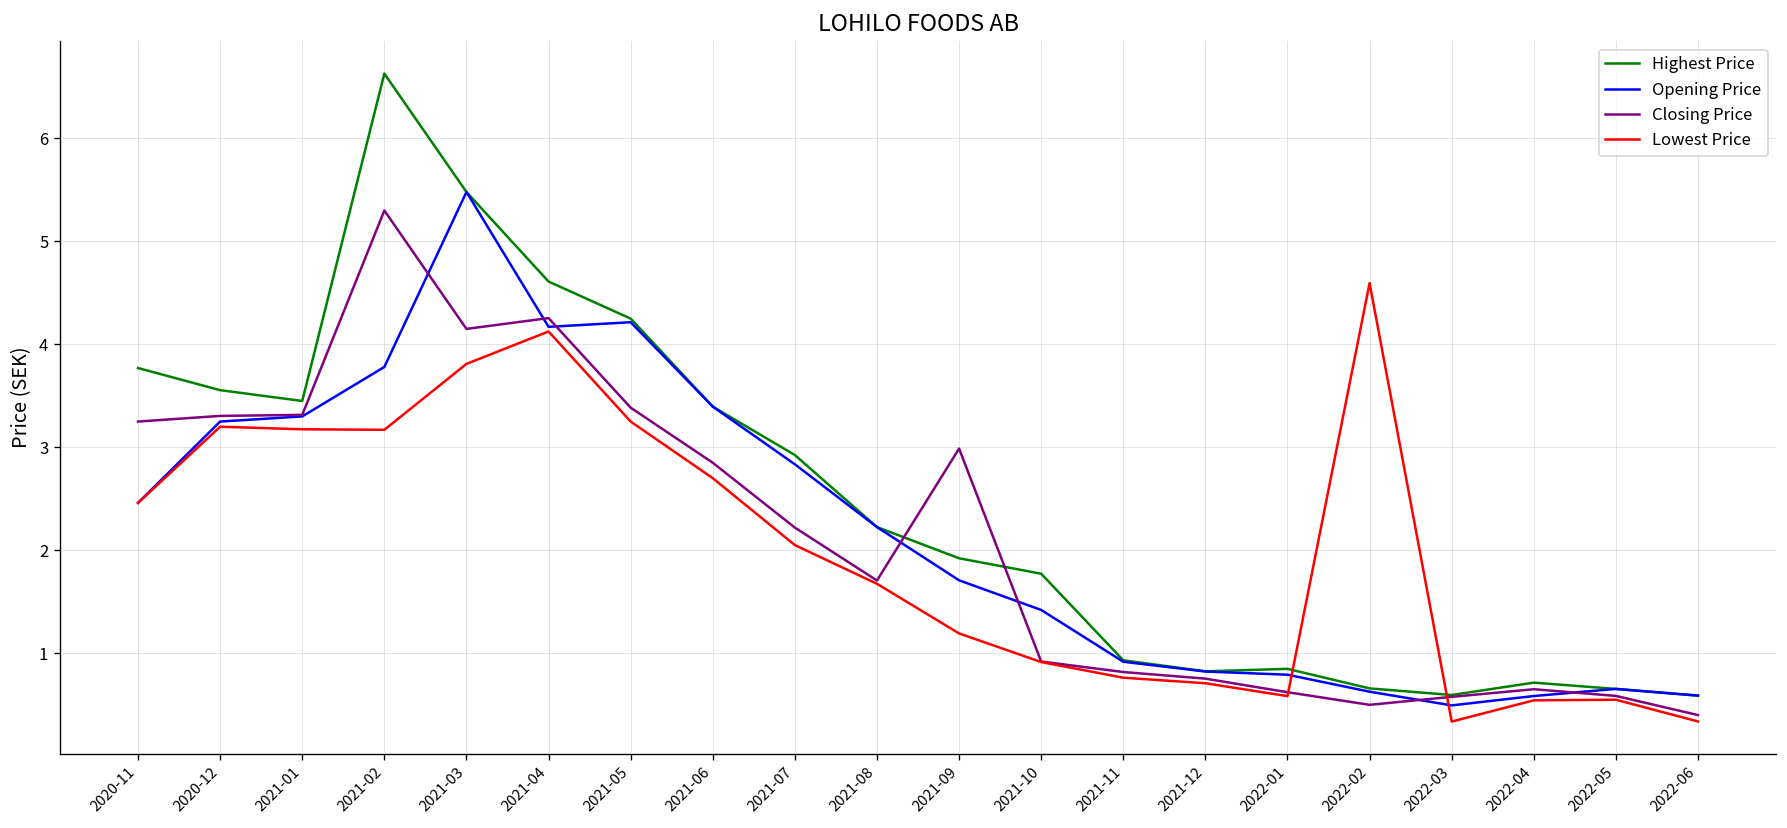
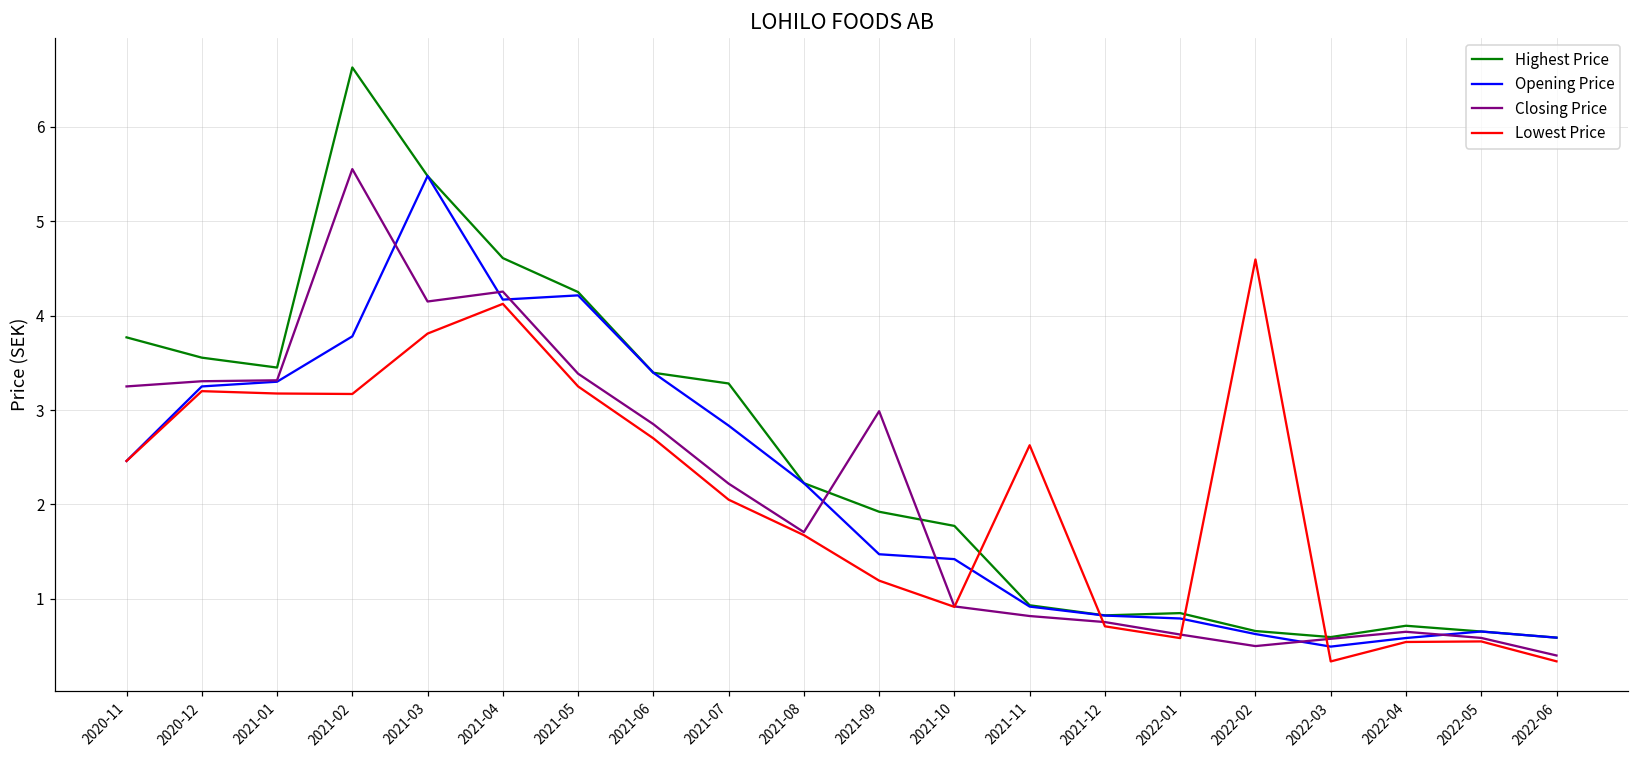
Closing Price, 2021-02: 5.3 -> 5.6
Highest Price, 2021-07: 2.9 -> 3.3
Opening Price, 2021-09: 1.7 -> 1.5
Lowest Price, 2021-11: 0.8 -> 2.6
